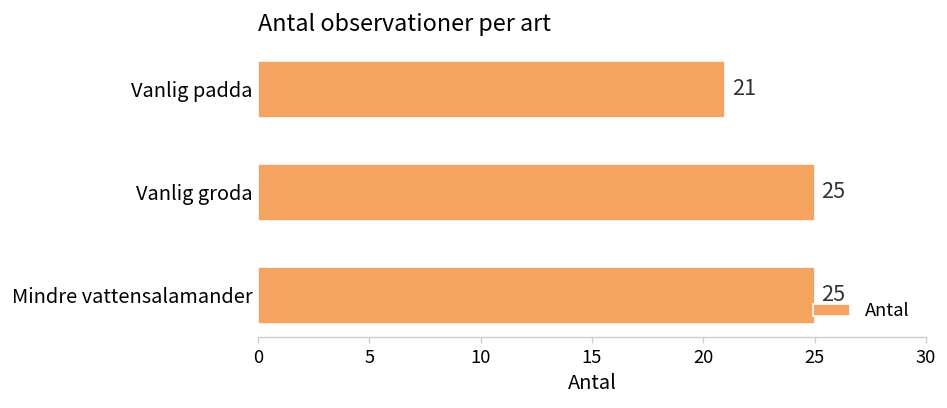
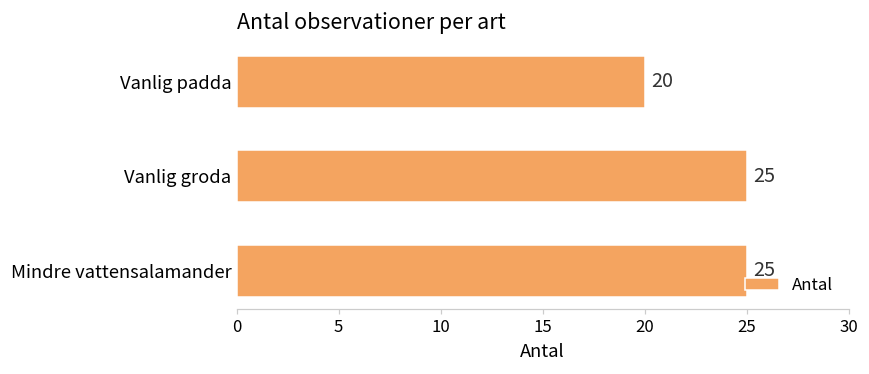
Vanlig padda: 21 -> 20
